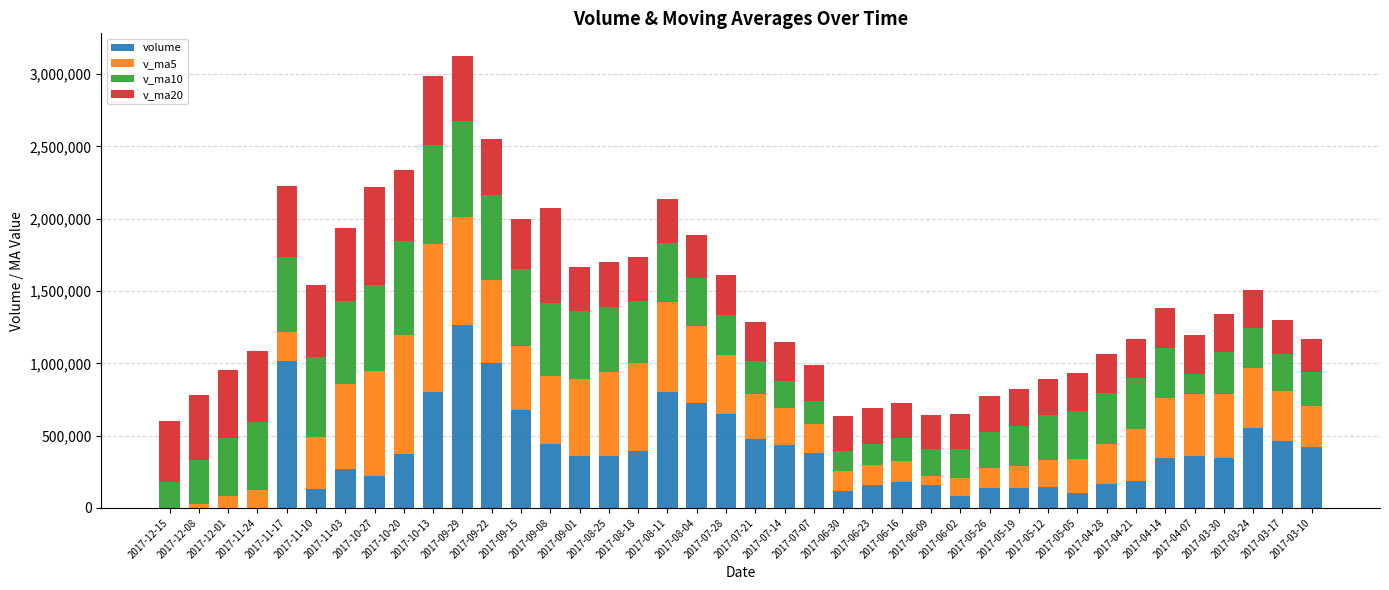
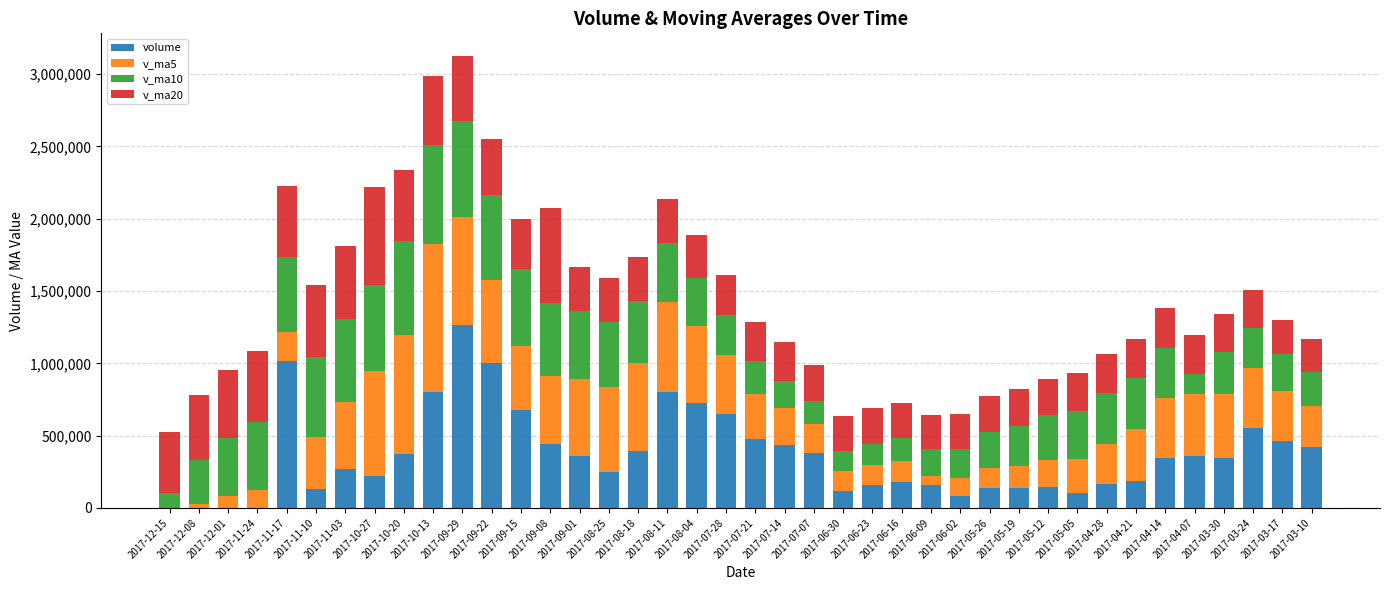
v_ma10, 2017-12-15: 180,000 -> 100,000
v_ma5, 2017-11-03: 580,000 -> 460,000
volume, 2017-08-25: 360,000 -> 250,000
